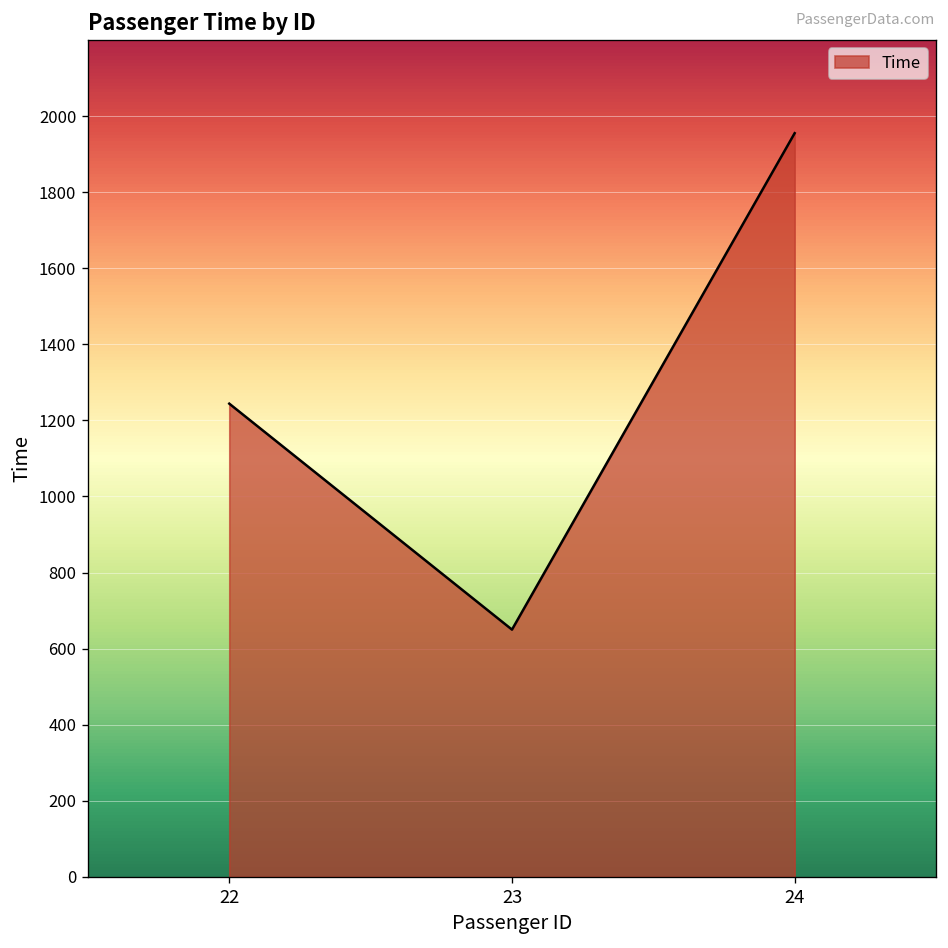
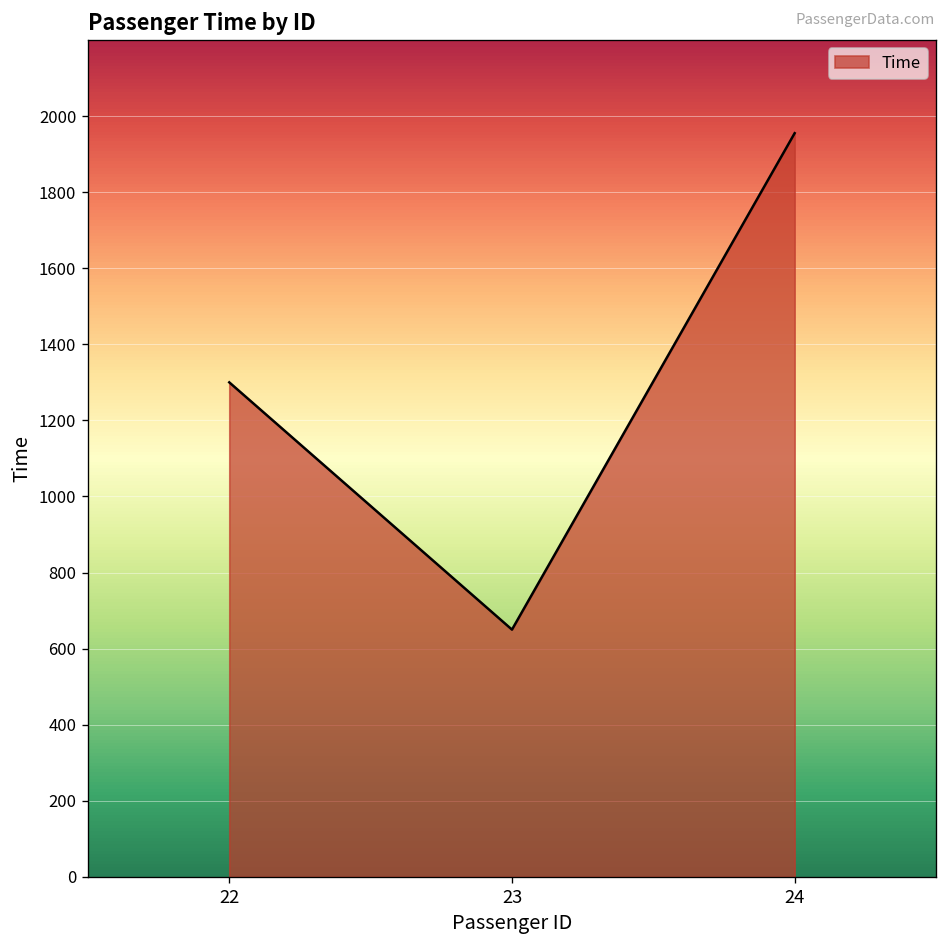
22: 1240 -> 1300
